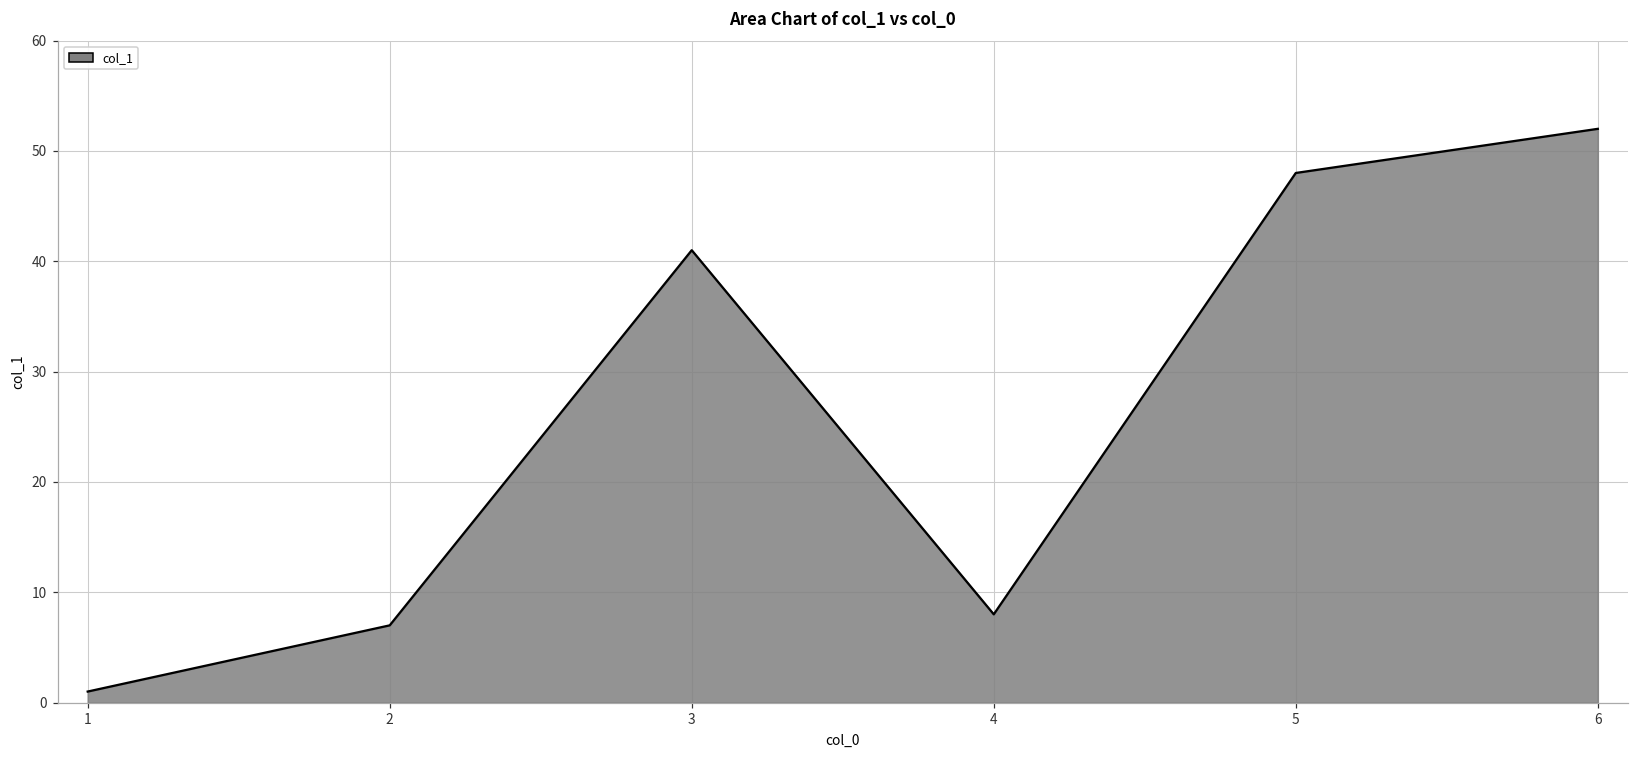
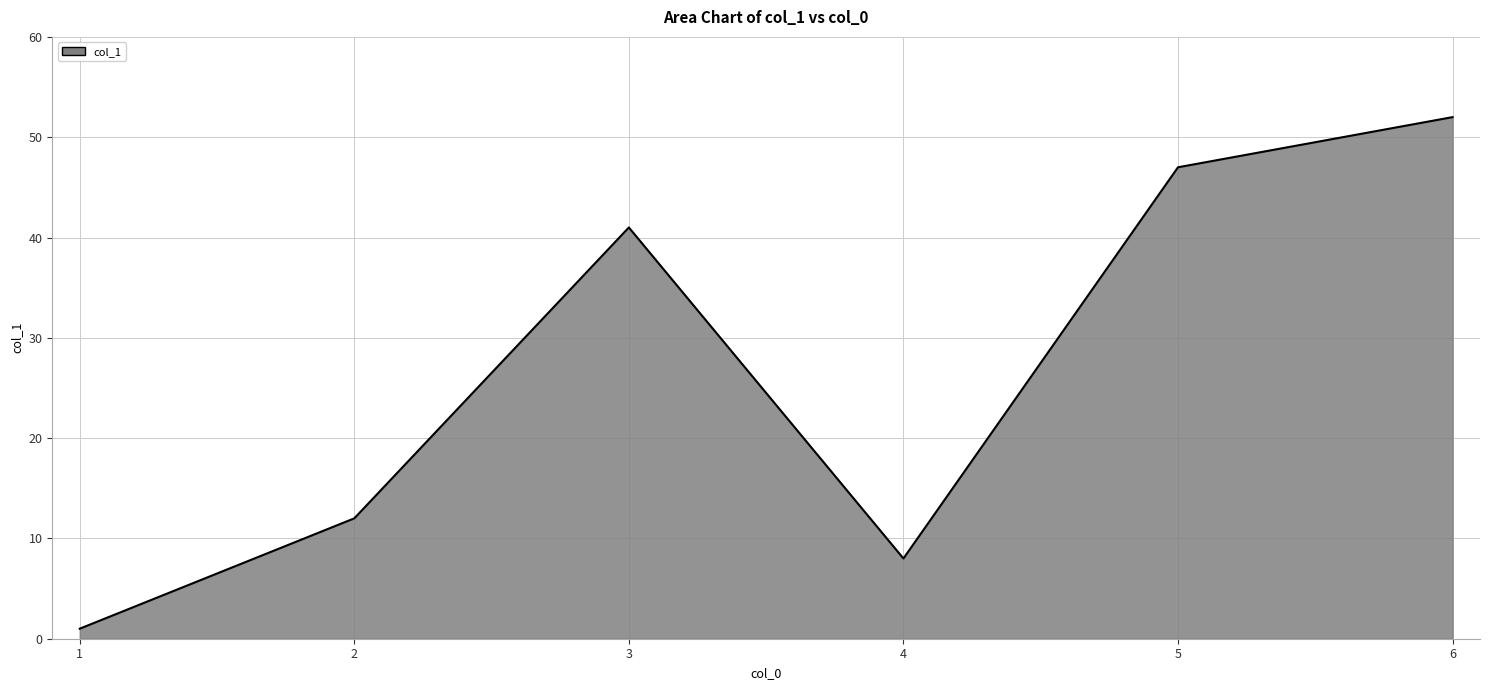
2: 7 -> 12
5: 48 -> 47
